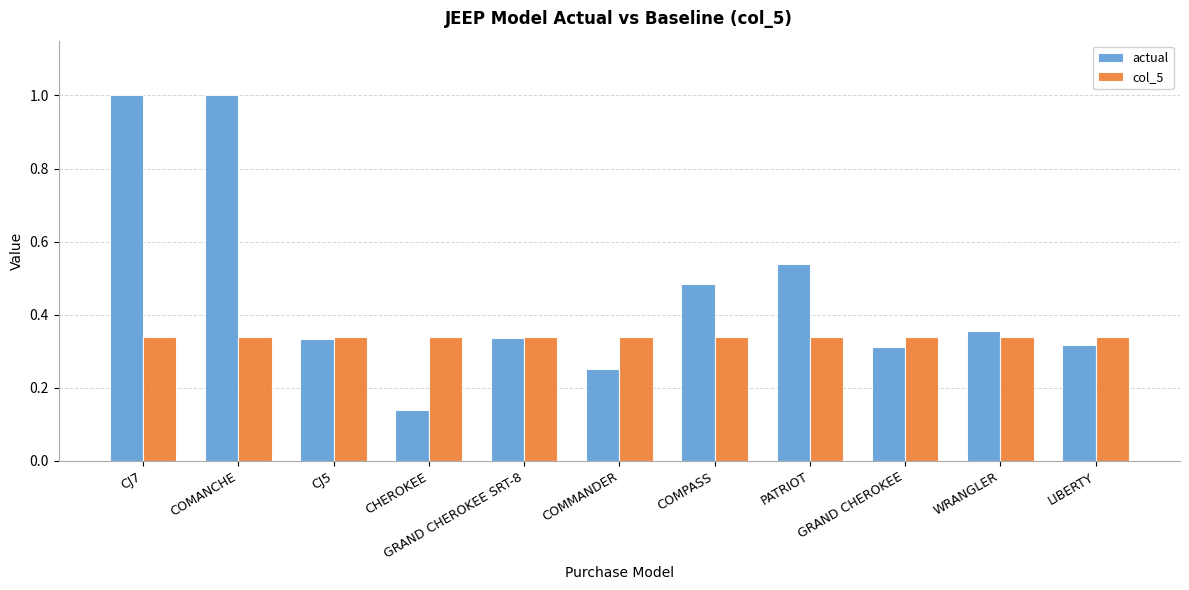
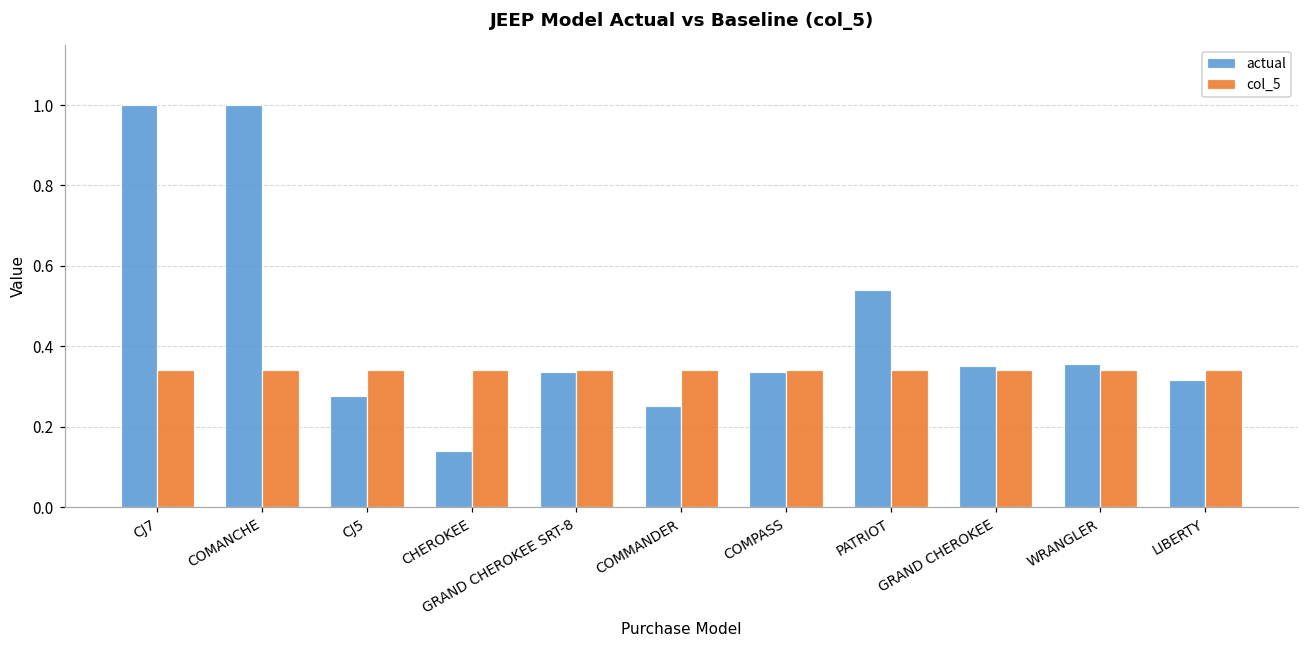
actual, CJ5: 0.33 -> 0.28
actual, COMPASS: 0.48 -> 0.34
actual, GRAND CHEROKEE: 0.31 -> 0.35
